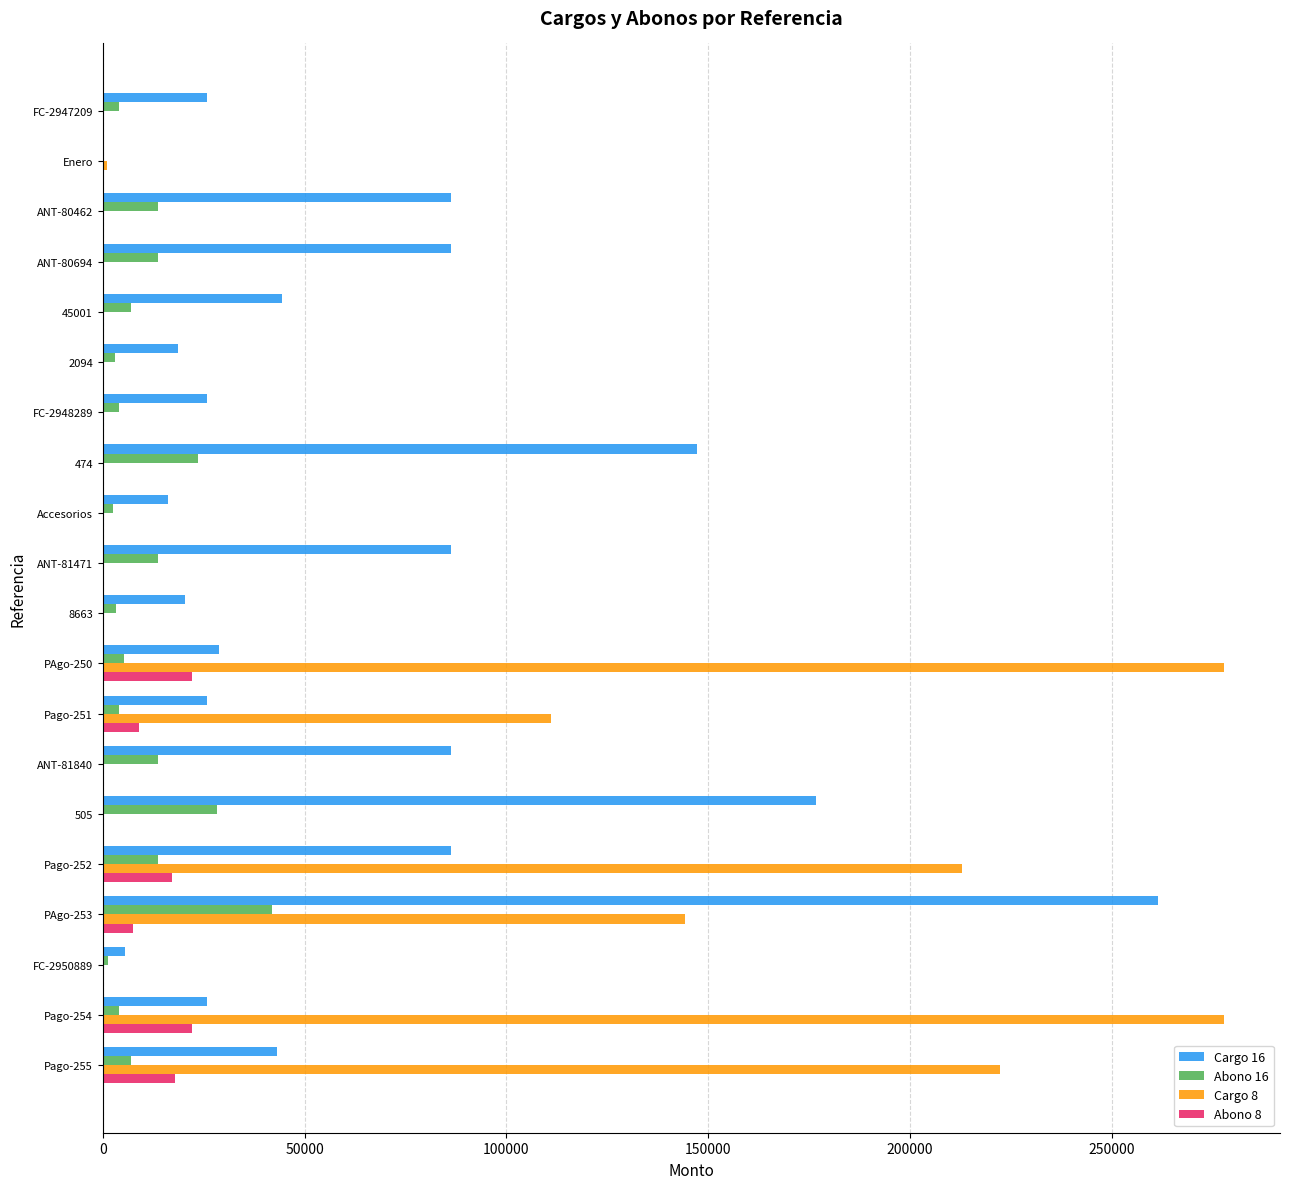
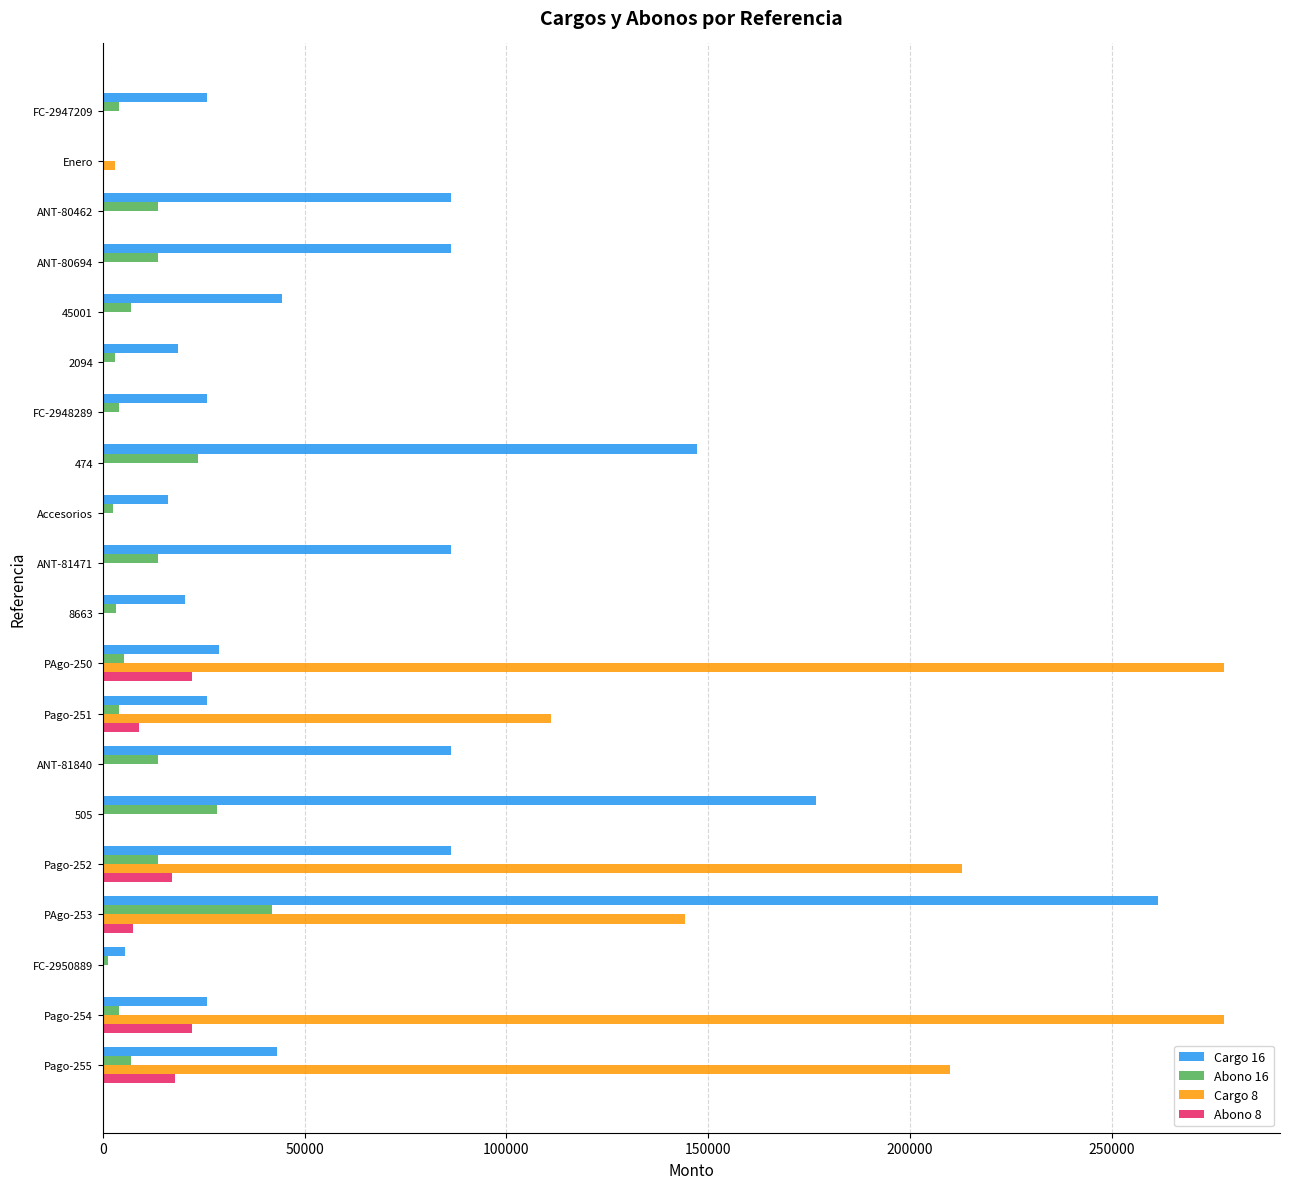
Cargo 8, Enero: 1000 -> 3000
Cargo 8, Pago-255: 222000 -> 210000
